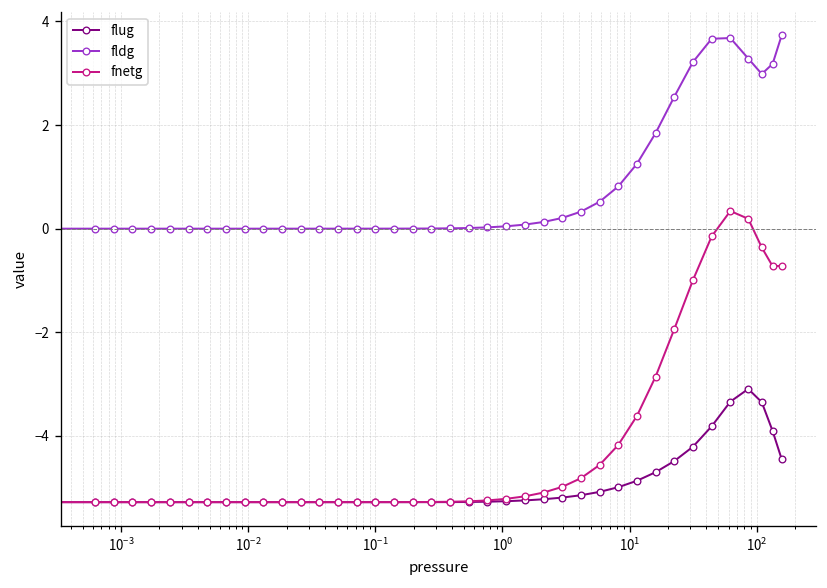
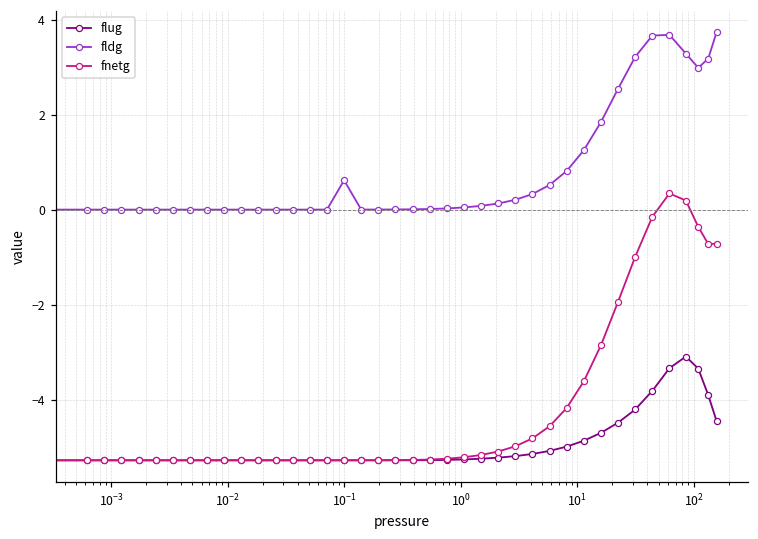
fldg, 10^-1: 0.0 -> 0.6
